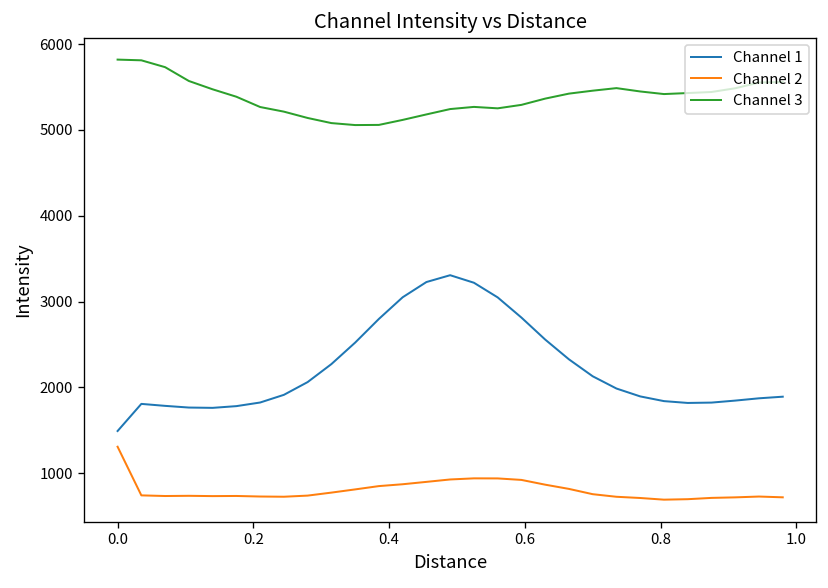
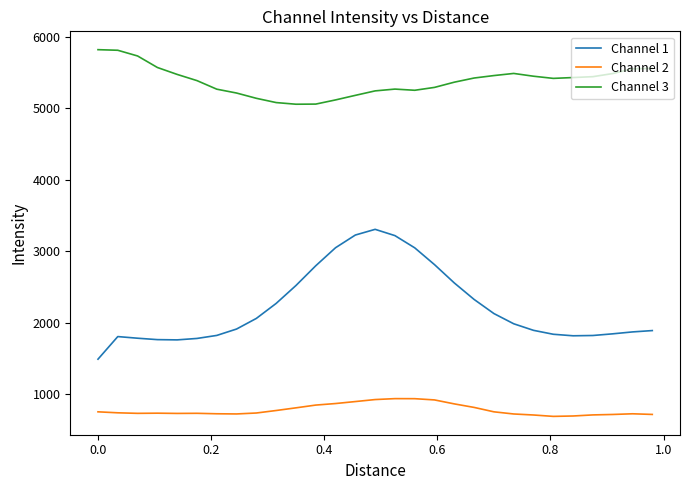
Channel 2, 0.0: 1300 -> 800
